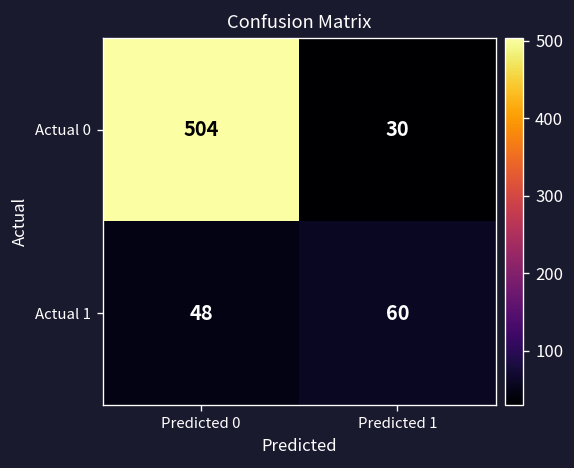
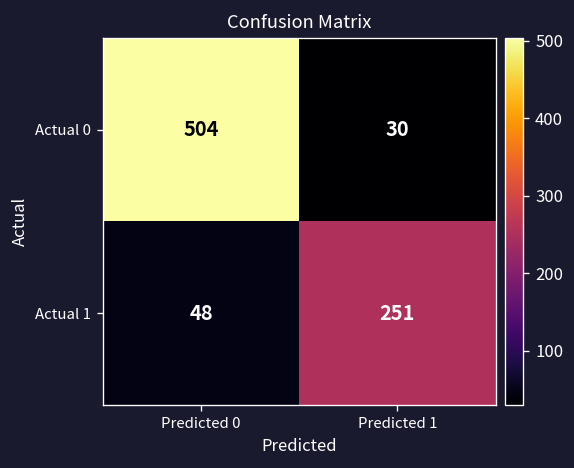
Actual 1, Predicted 1: 60 -> 251
